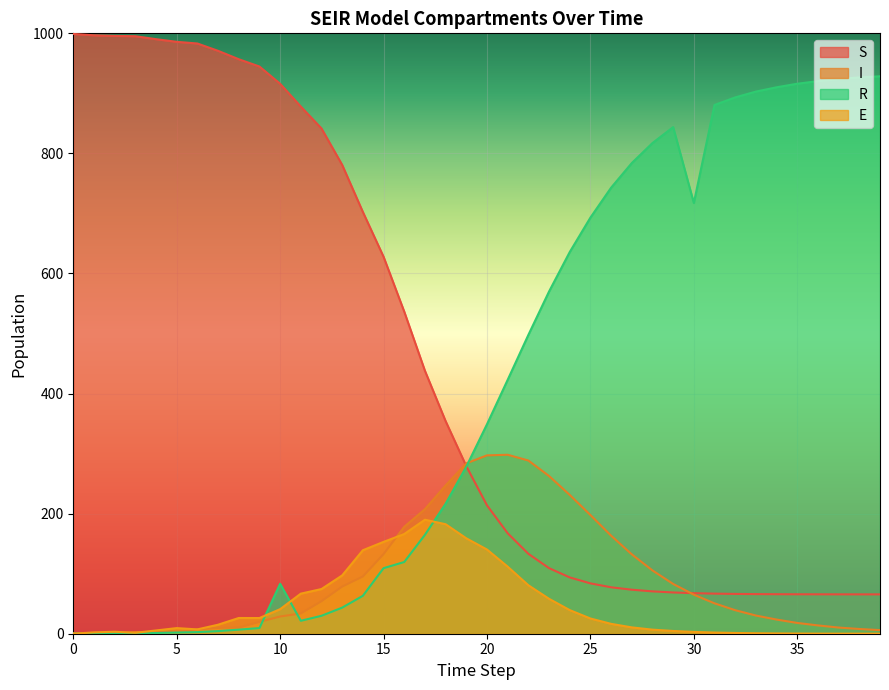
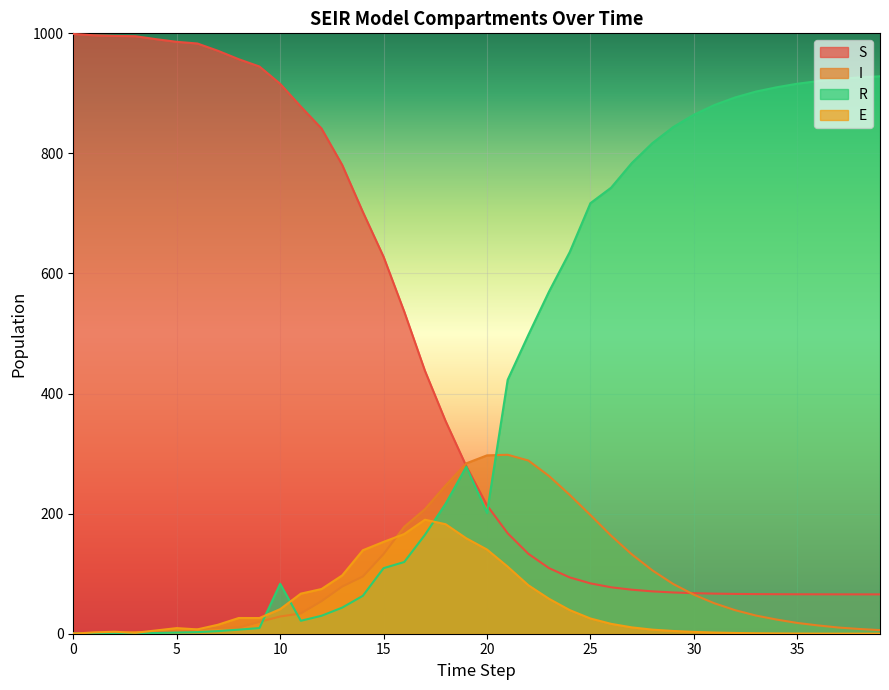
R, 20: 350 -> 200
R, 25: 690 -> 720
R, 30: 720 -> 860
